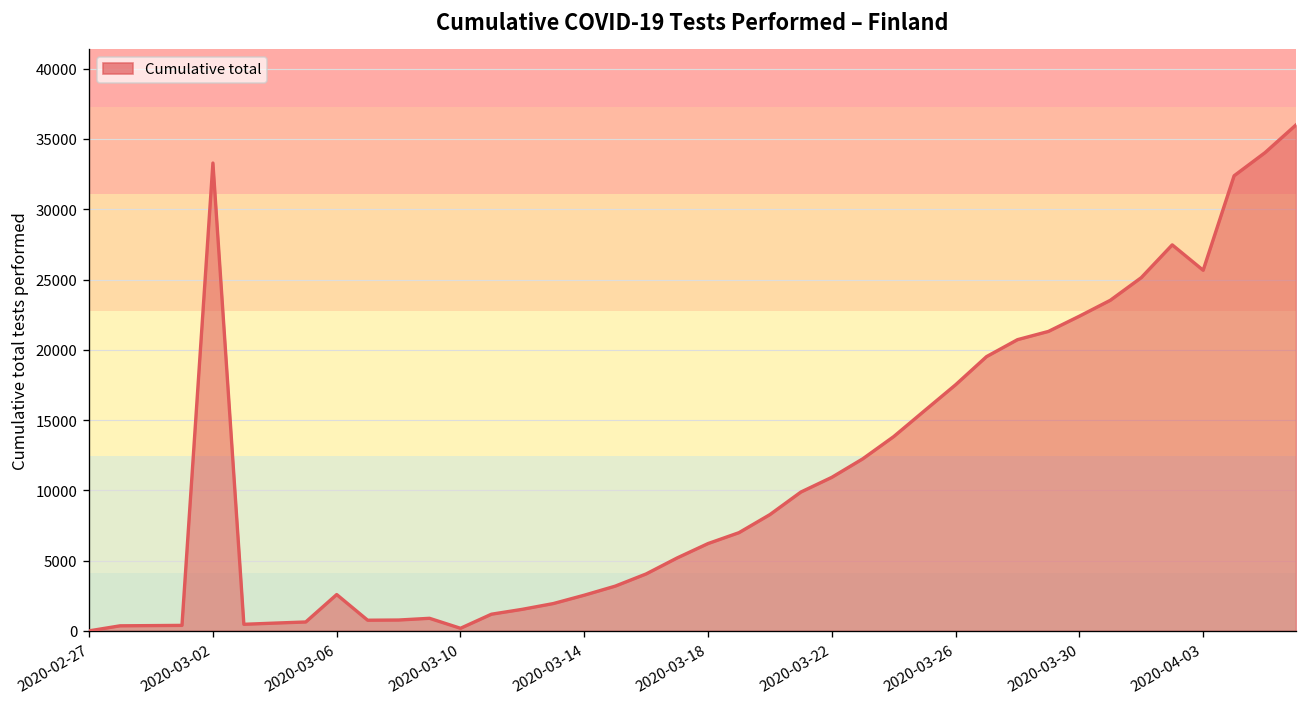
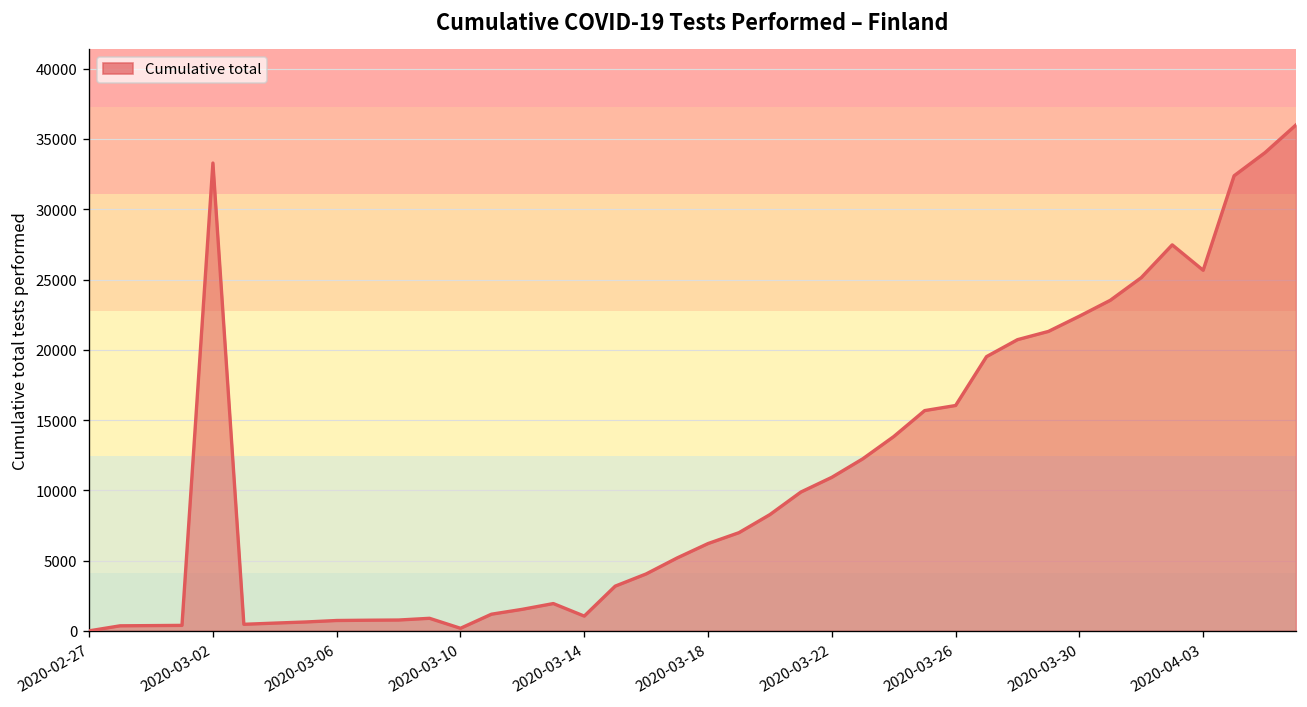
2020-03-06: 2600 -> 700
2020-03-14: 2500 -> 1100
2020-03-26: 17500 -> 16000
